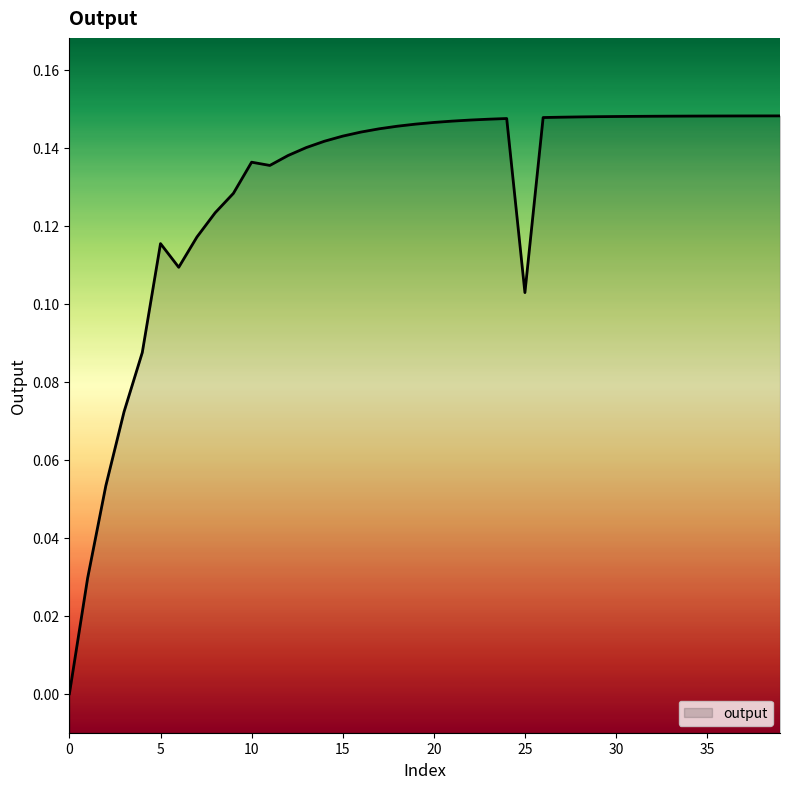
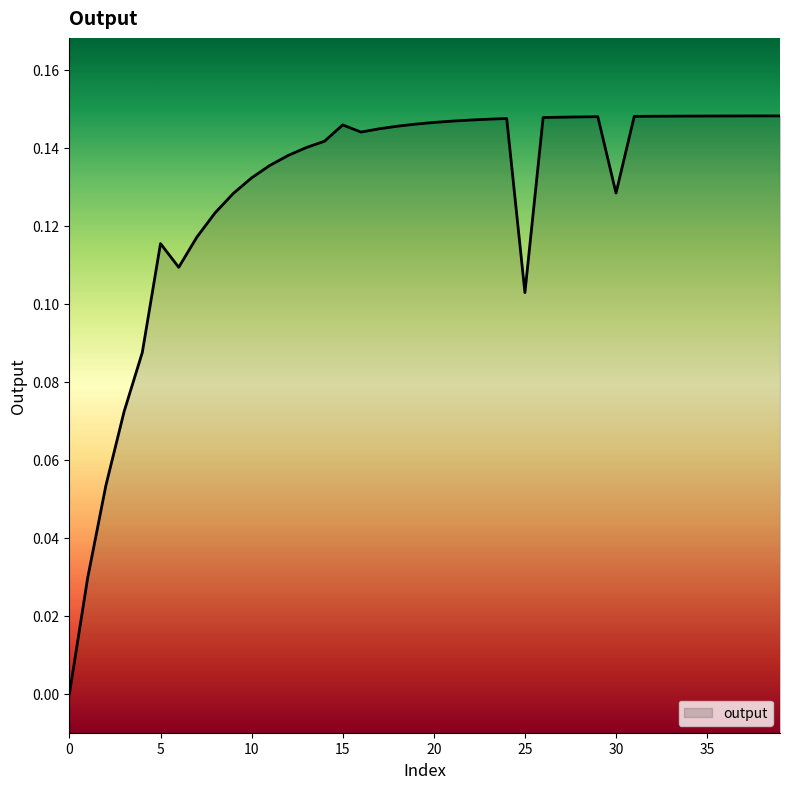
10: 0.136 -> 0.132
15: 0.143 -> 0.146
30: 0.148 -> 0.128
